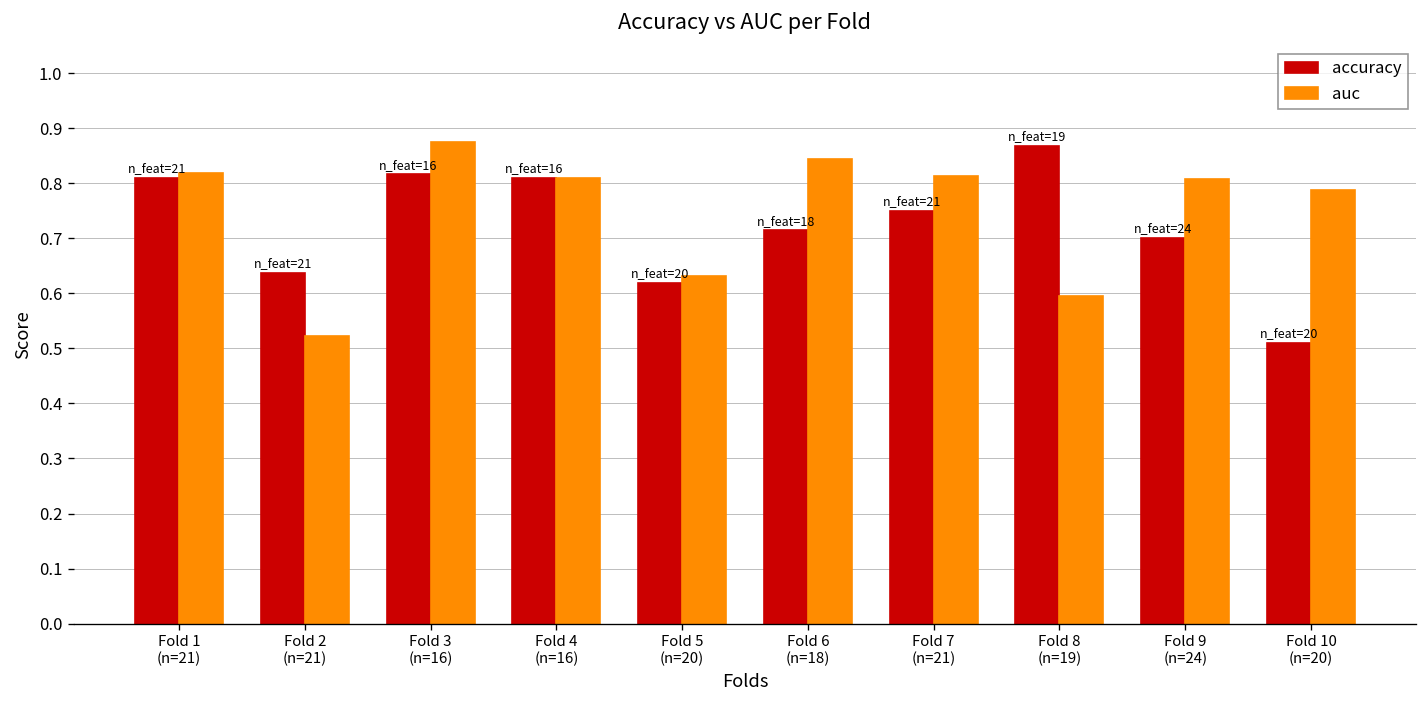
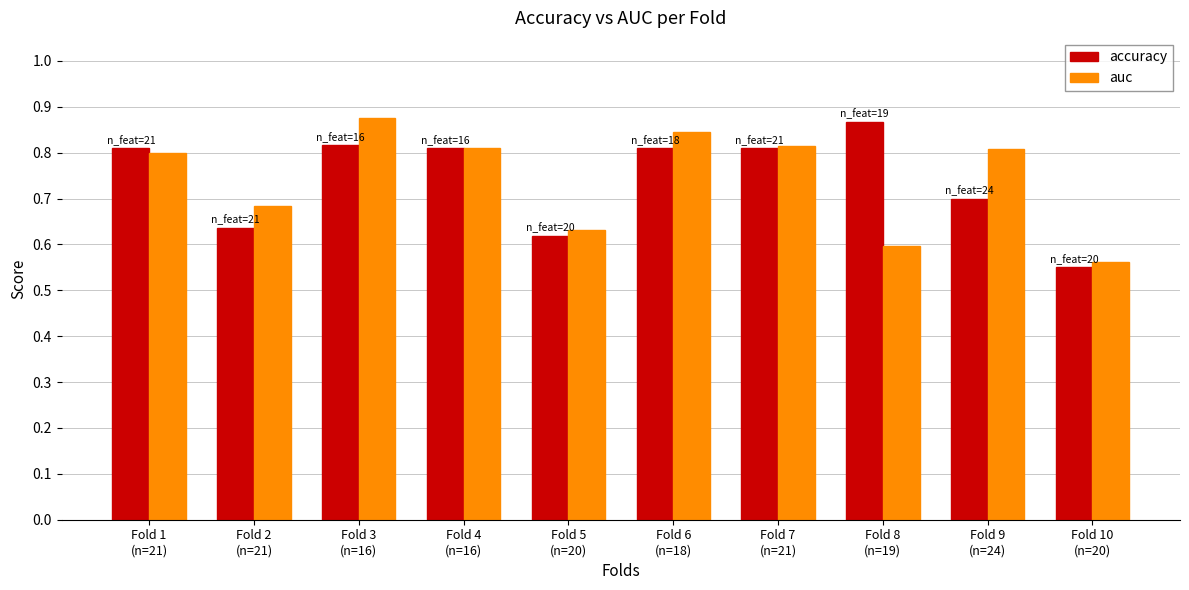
auc, Fold 1 (n=21): 0.82 -> 0.80
auc, Fold 2 (n=21): 0.52 -> 0.68
accuracy, Fold 6 (n=18): 0.71 -> 0.81
accuracy, Fold 7 (n=21): 0.75 -> 0.81
accuracy, Fold 10 (n=20): 0.51 -> 0.55
auc, Fold 10 (n=20): 0.79 -> 0.56
